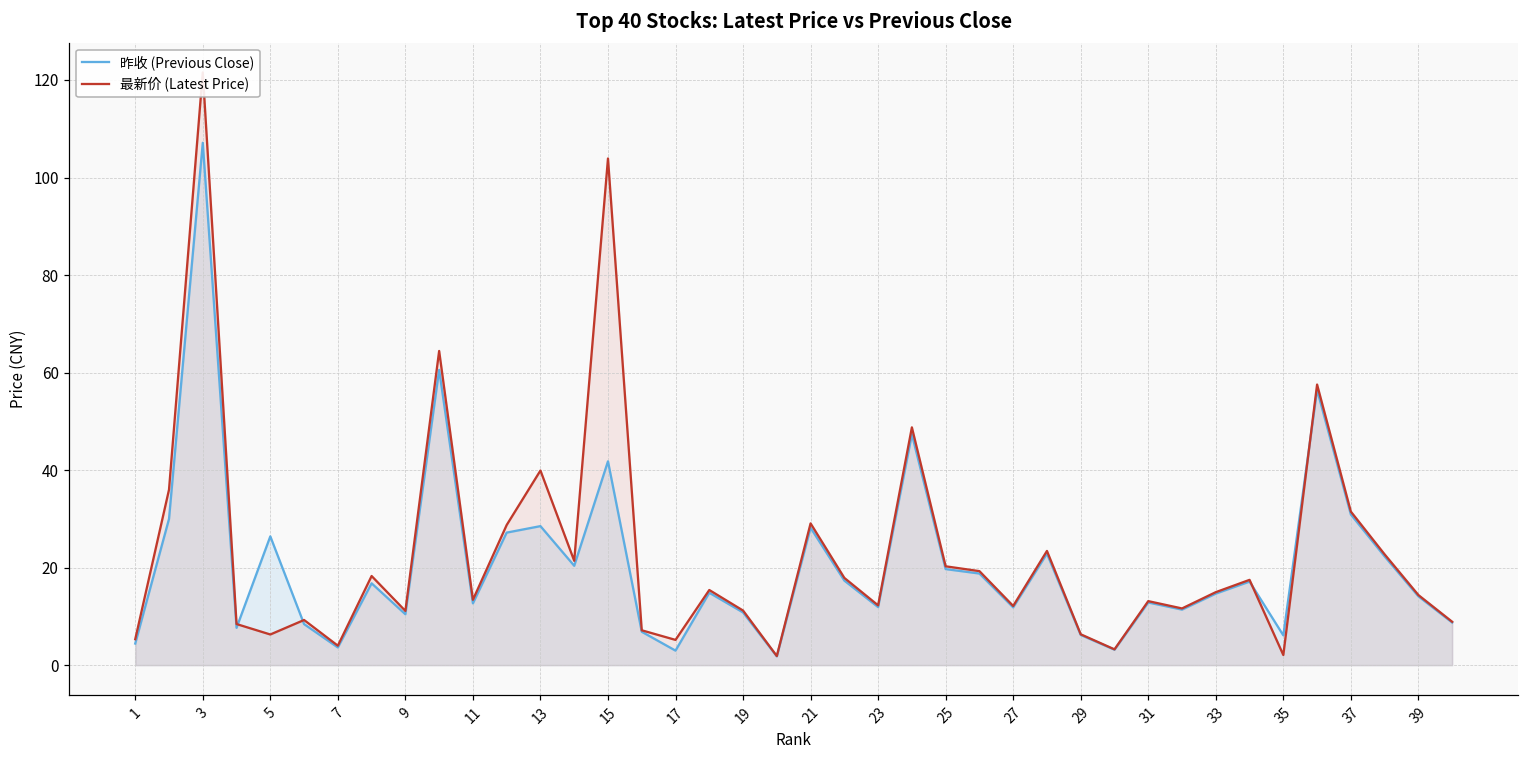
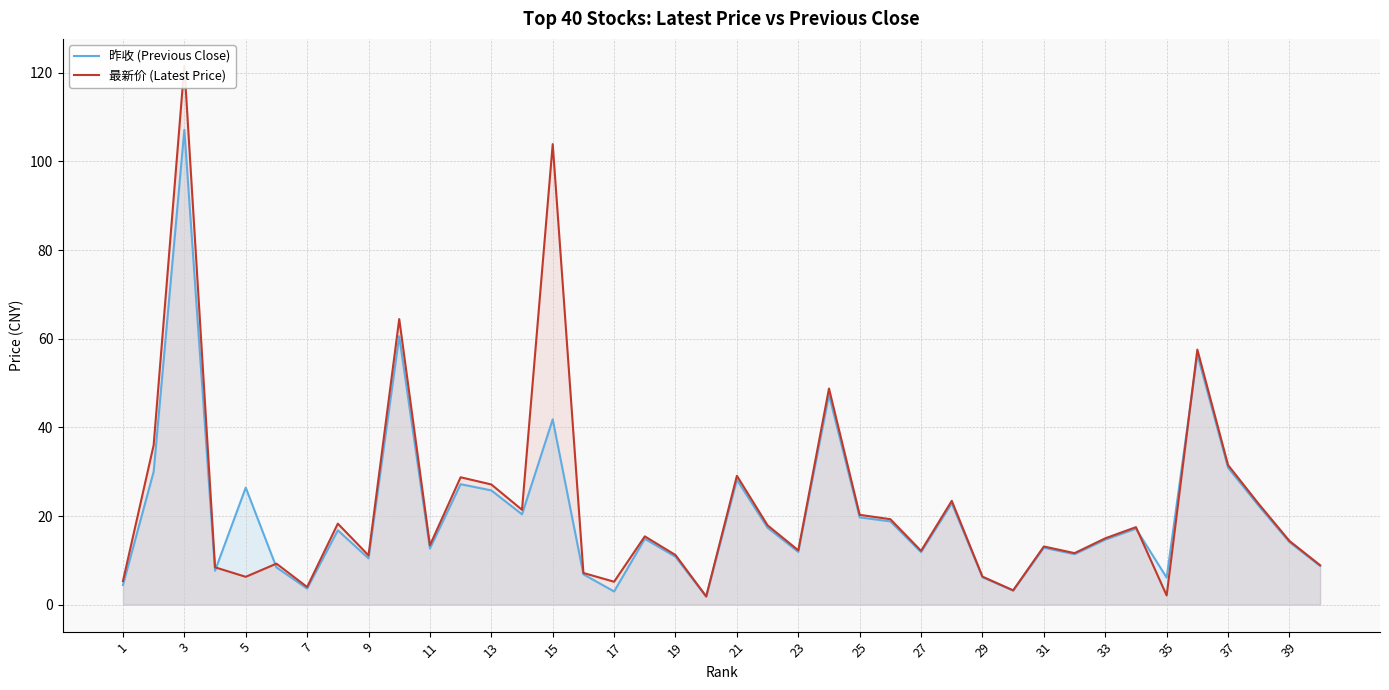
昨收 (Previous Close), 13: 29 -> 26
最新价 (Latest Price), 13: 40 -> 27
